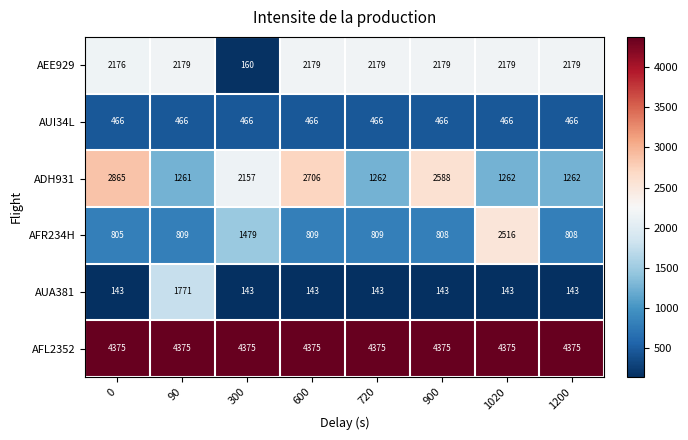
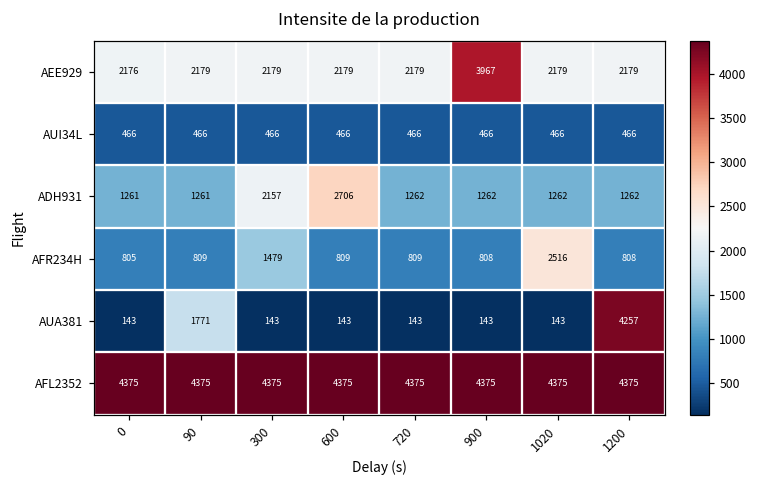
AEE929, 300: 160 -> 2179
AEE929, 900: 2179 -> 3967
ADH931, 0: 2865 -> 1261
ADH931, 900: 2588 -> 1262
AUA381, 1200: 143 -> 4257
